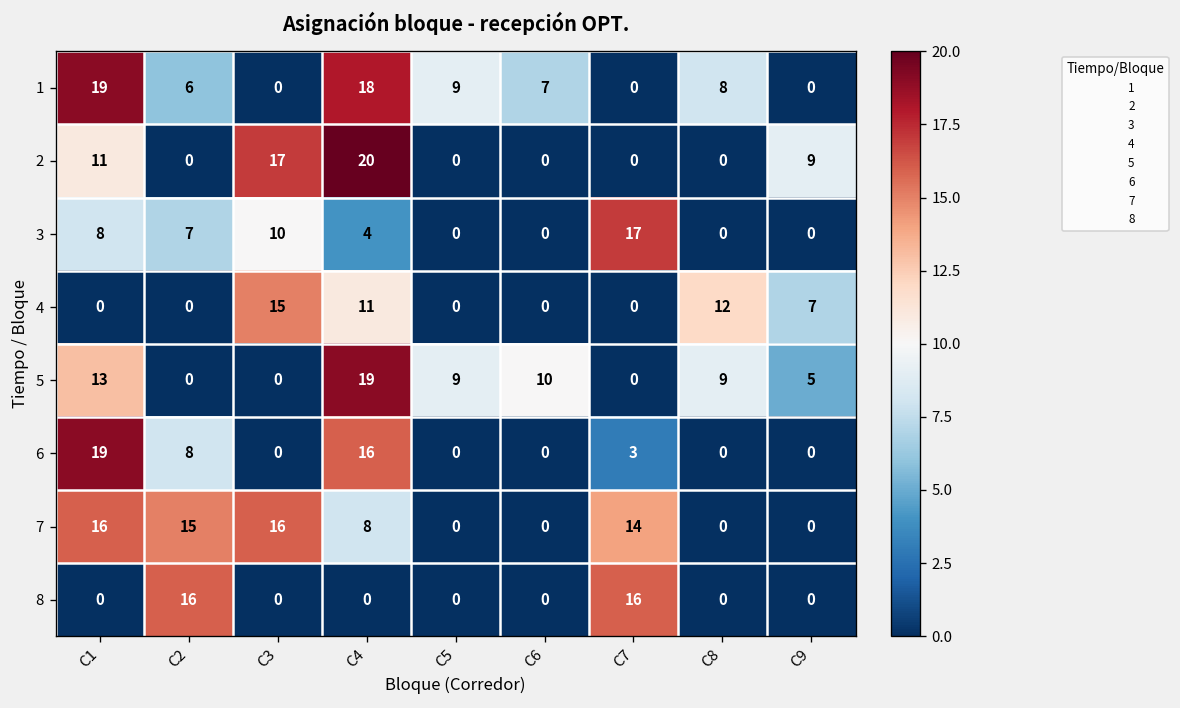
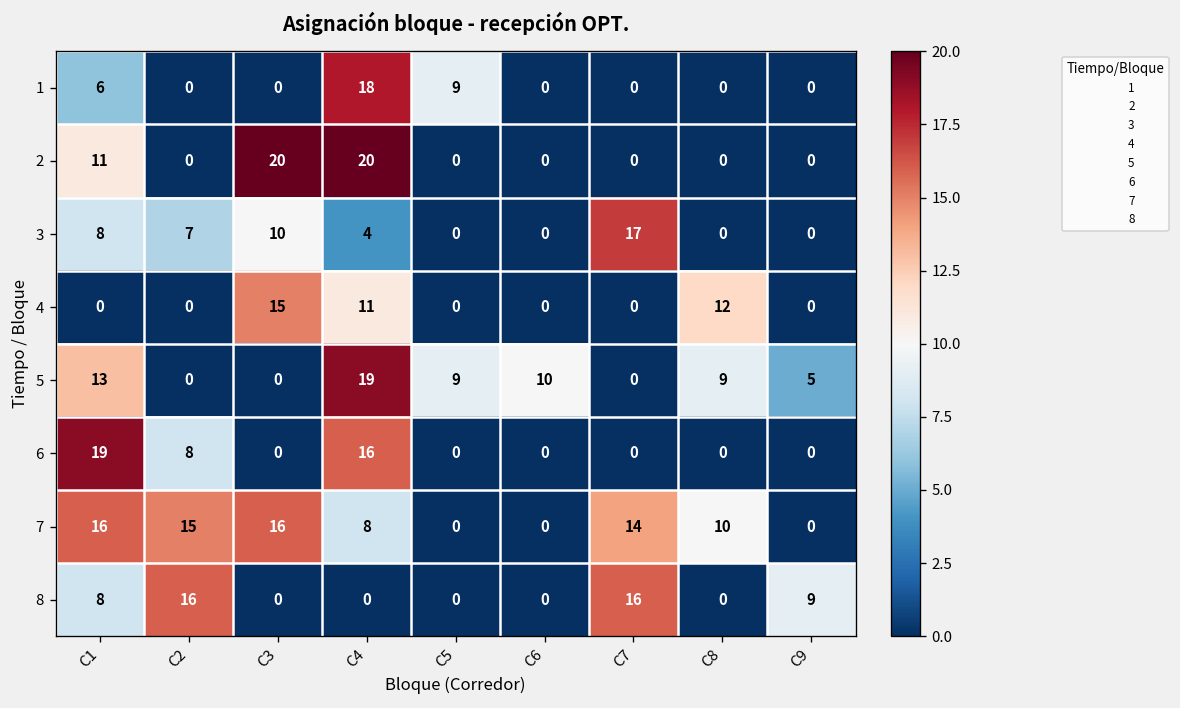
1, C1: 19 -> 6
1, C2: 6 -> 0
1, C6: 7 -> 0
1, C8: 8 -> 0
2, C3: 17 -> 20
2, C9: 9 -> 0
4, C9: 7 -> 0
6, C7: 3 -> 0
7, C8: 0 -> 10
8, C1: 0 -> 8
8, C9: 0 -> 9
